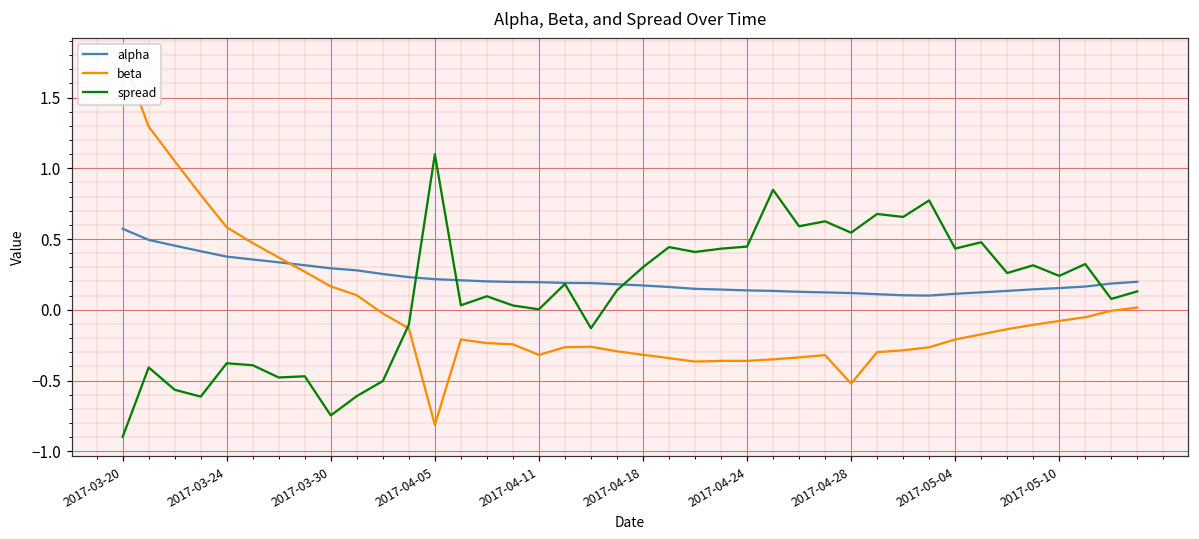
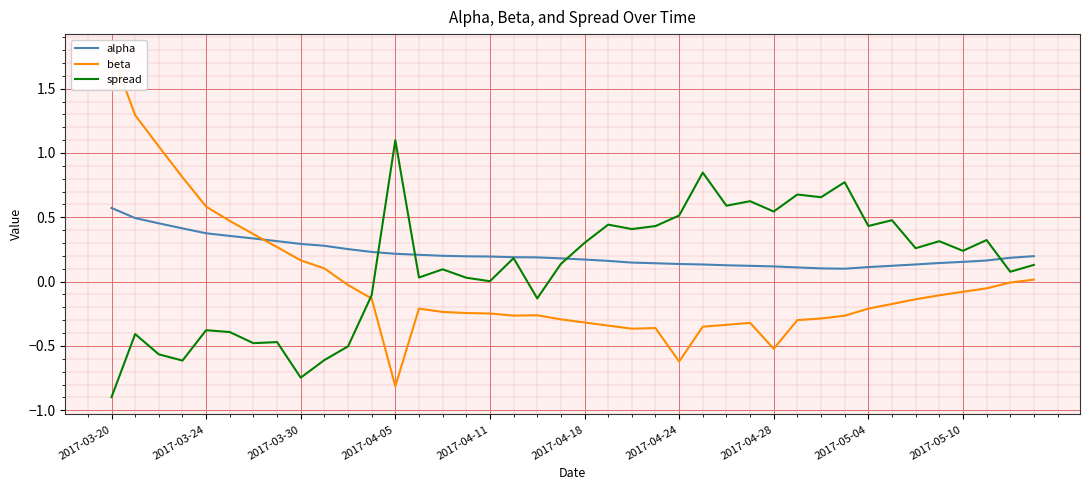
beta, 2017-04-11: -0.32 -> -0.25
beta, 2017-04-24: -0.36 -> -0.62
spread, 2017-04-24: 0.45 -> 0.51
